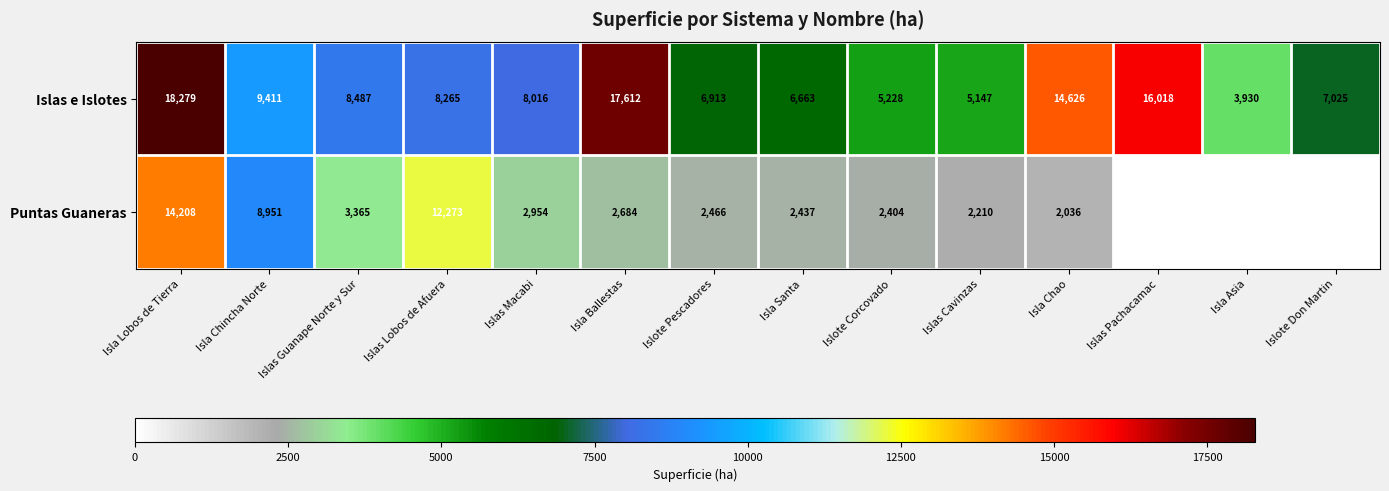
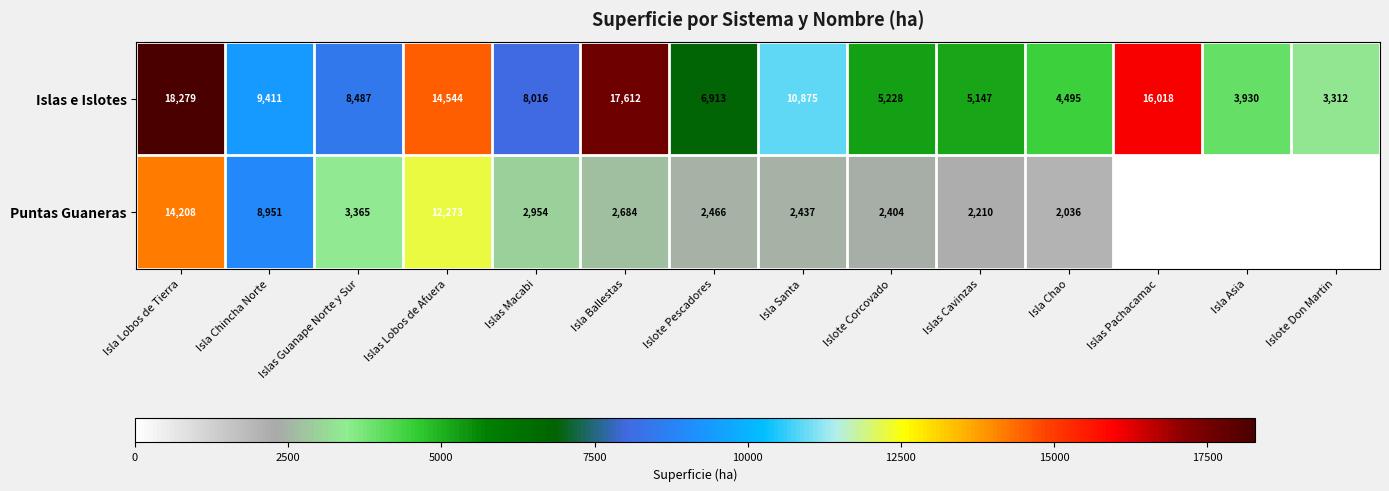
Islas e Islotes, Islas Lobos de Afuera: 8,265 -> 14,544
Islas e Islotes, Isla Santa: 6,663 -> 10,875
Islas e Islotes, Isla Chao: 14,626 -> 4,495
Islas e Islotes, Islote Don Martin: 7,025 -> 3,312
